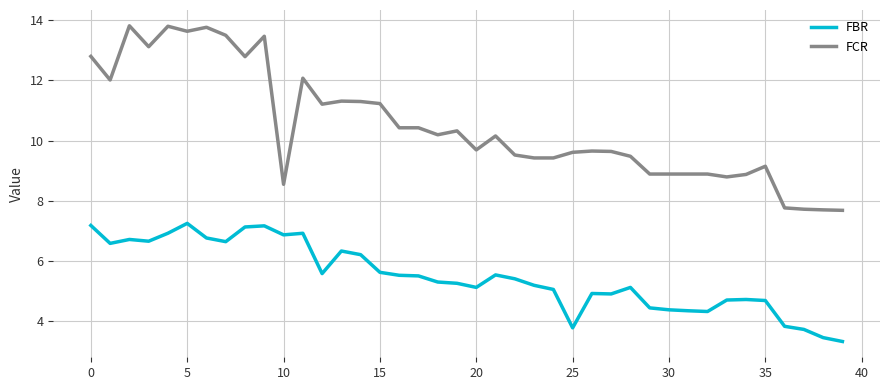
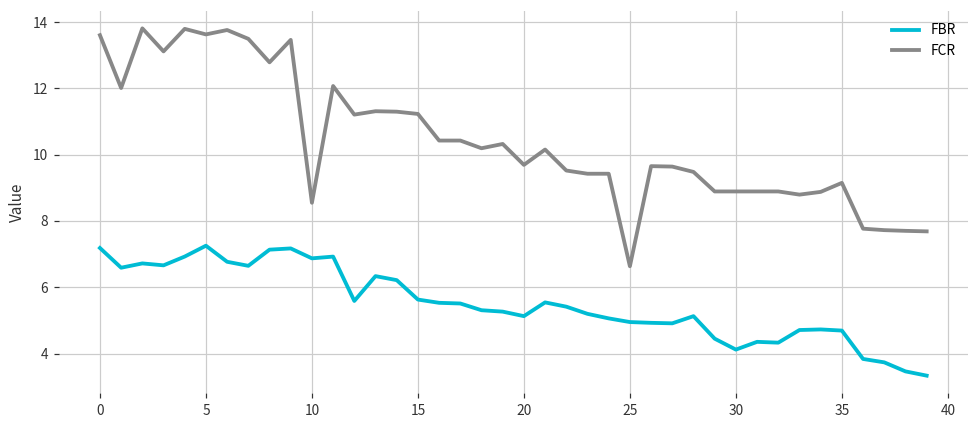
FCR, 0: 12.8 -> 13.6
FBR, 25: 3.8 -> 5.0
FCR, 25: 9.6 -> 6.6
FBR, 30: 4.4 -> 4.1
